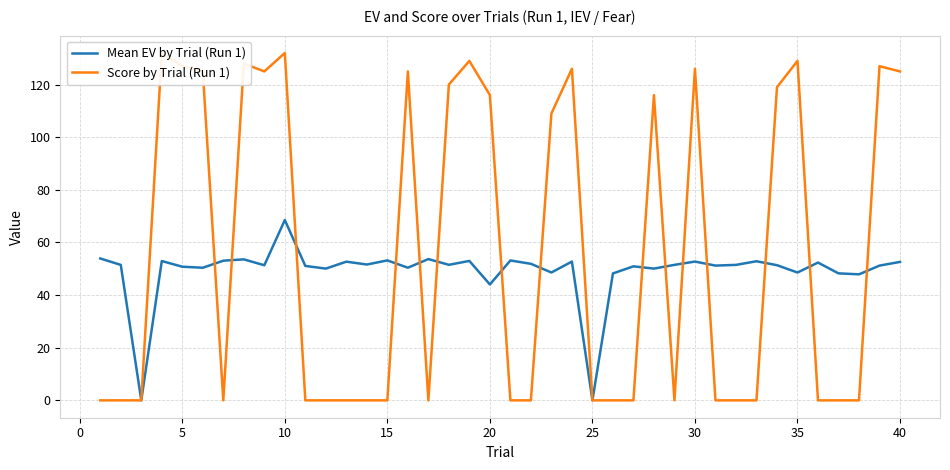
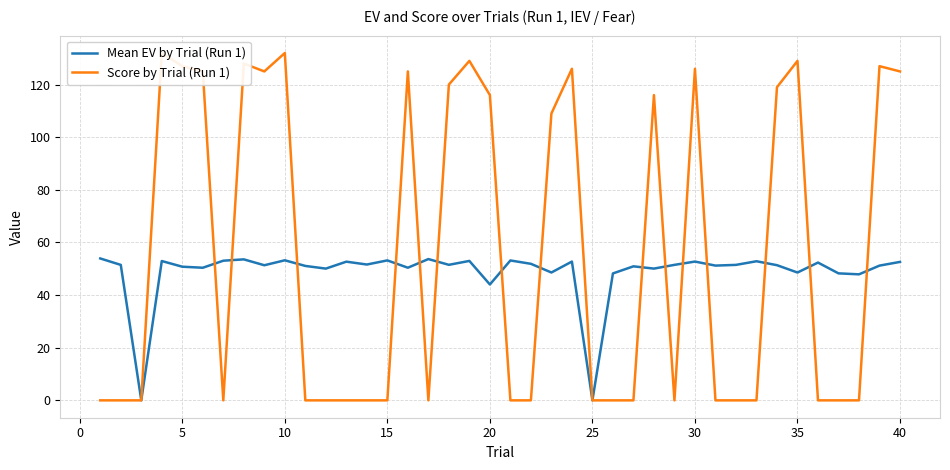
Mean EV by Trial (Run 1), 10: 69 -> 53
